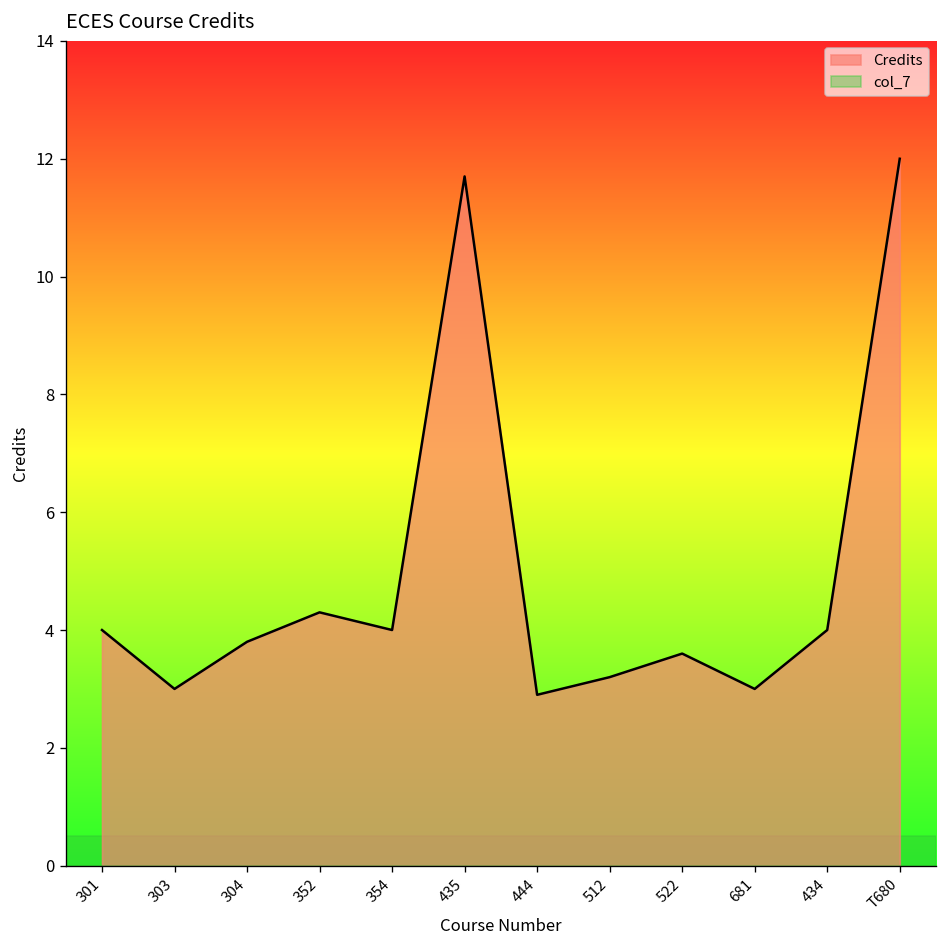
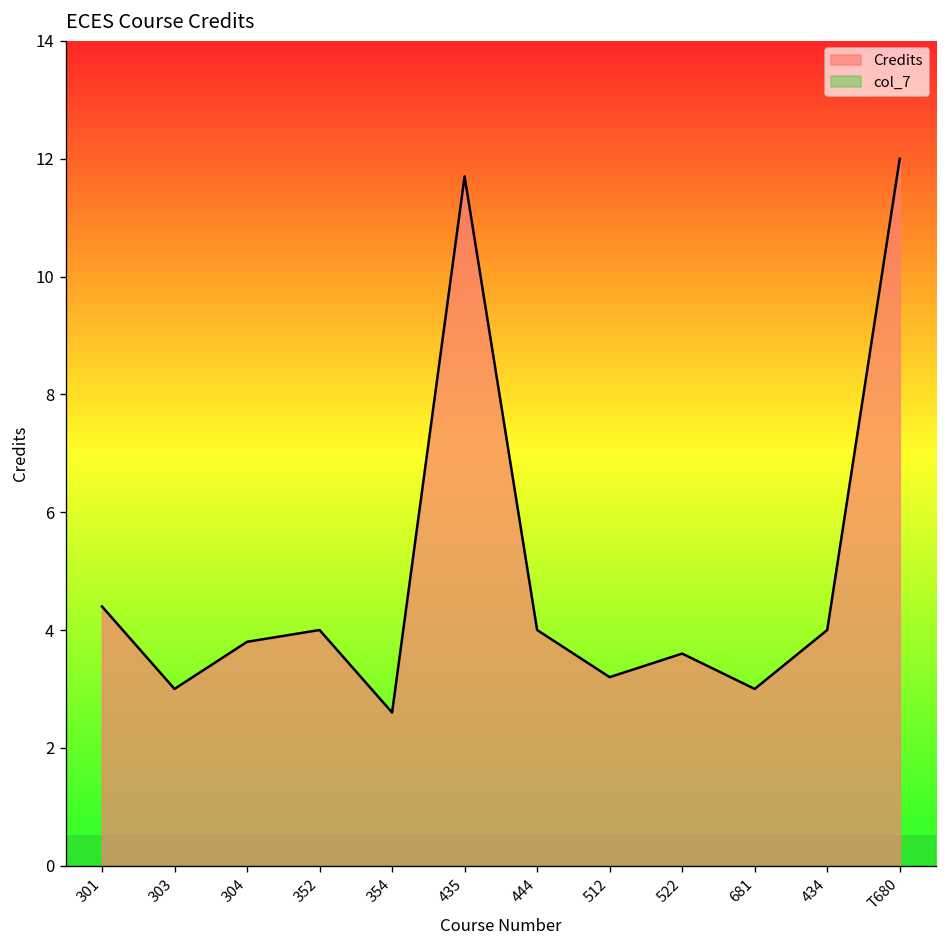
Credits, 301: 4.0 -> 4.4
Credits, 352: 4.3 -> 4.0
Credits, 354: 4.0 -> 2.6
Credits, 444: 2.9 -> 4.0
